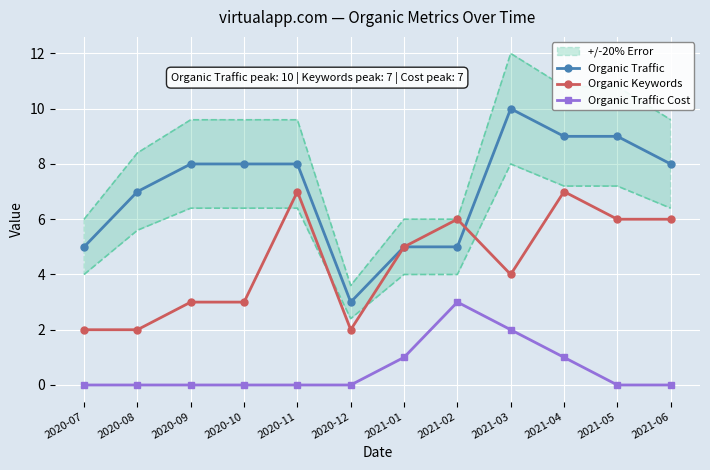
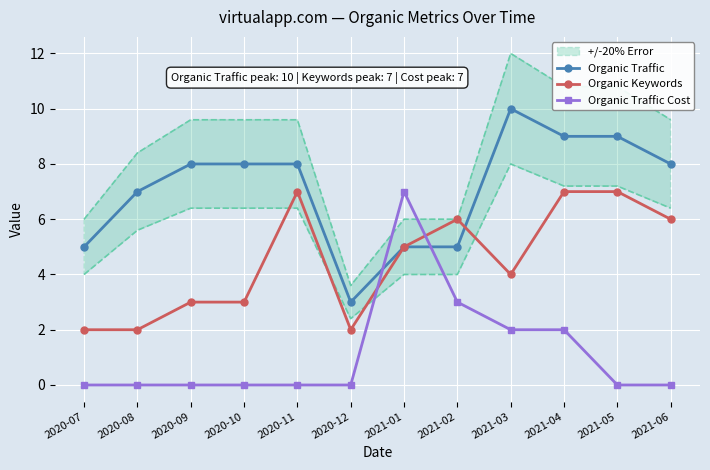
Organic Traffic Cost, 2021-01: 1 -> 7
Organic Traffic Cost, 2021-04: 1 -> 2
Organic Keywords, 2021-05: 6 -> 7
